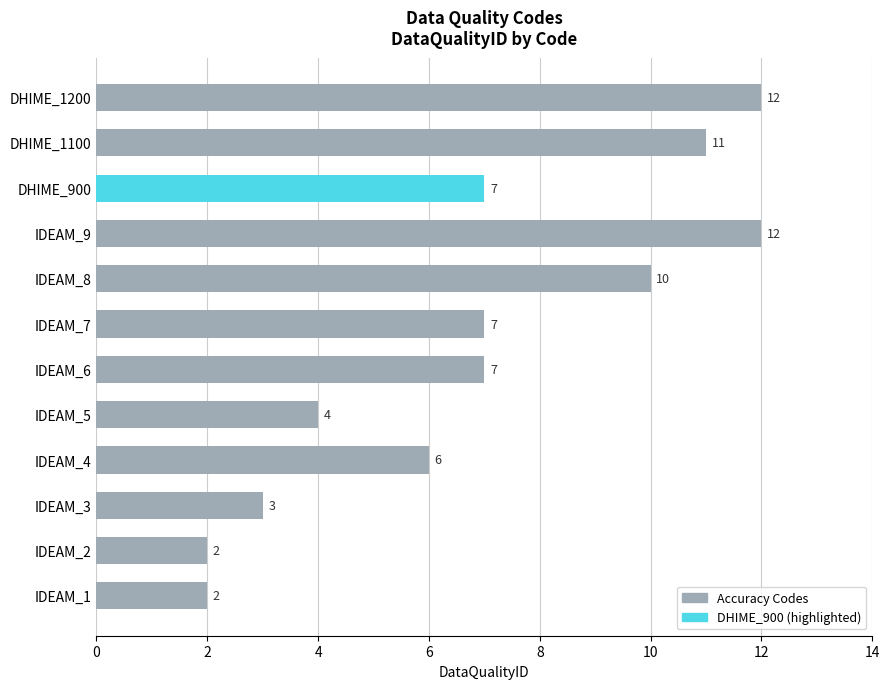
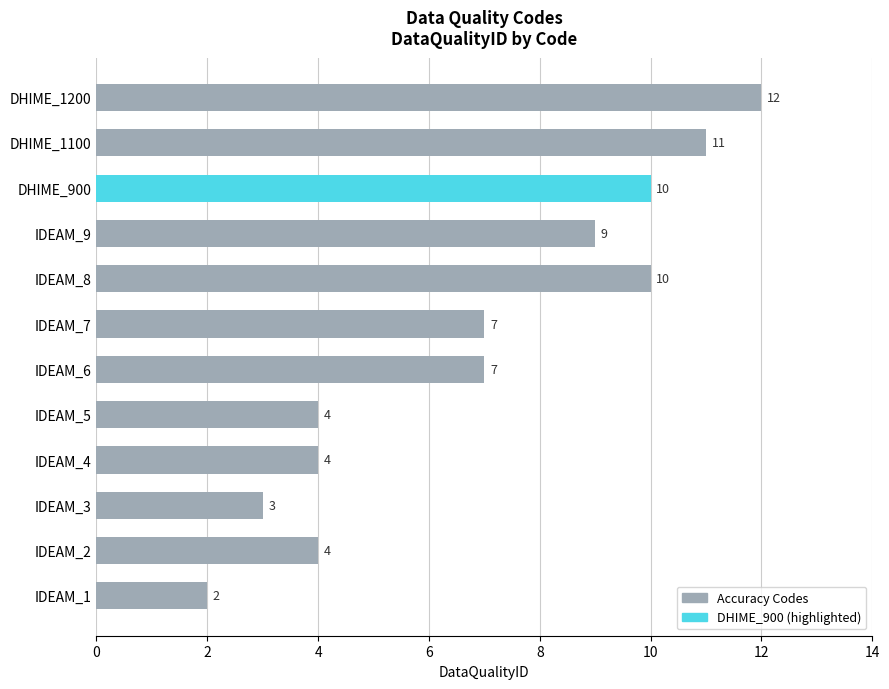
DHIME_900: 7 -> 10
IDEAM_9: 12 -> 9
IDEAM_4: 6 -> 4
IDEAM_2: 2 -> 4
